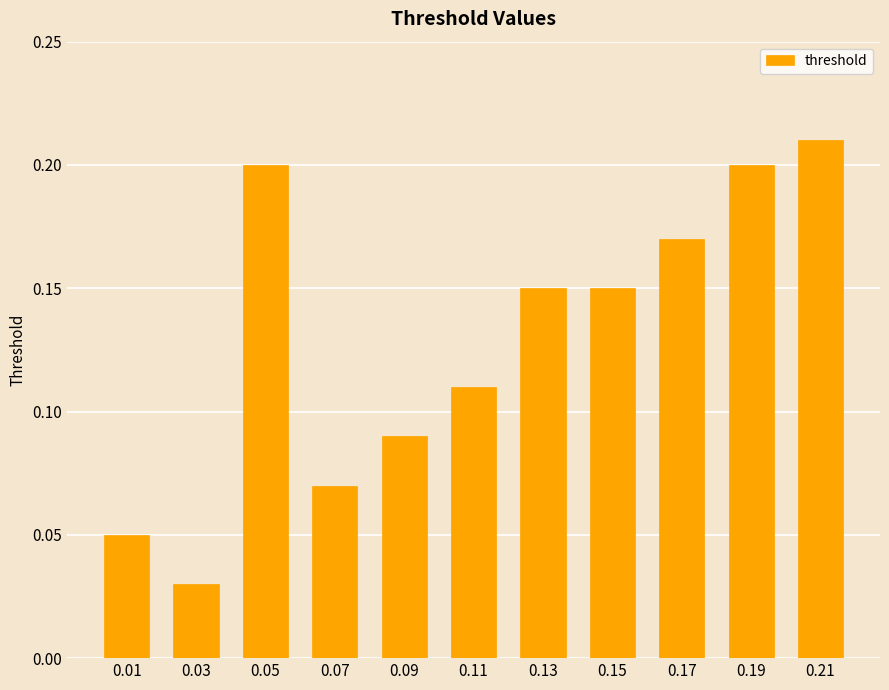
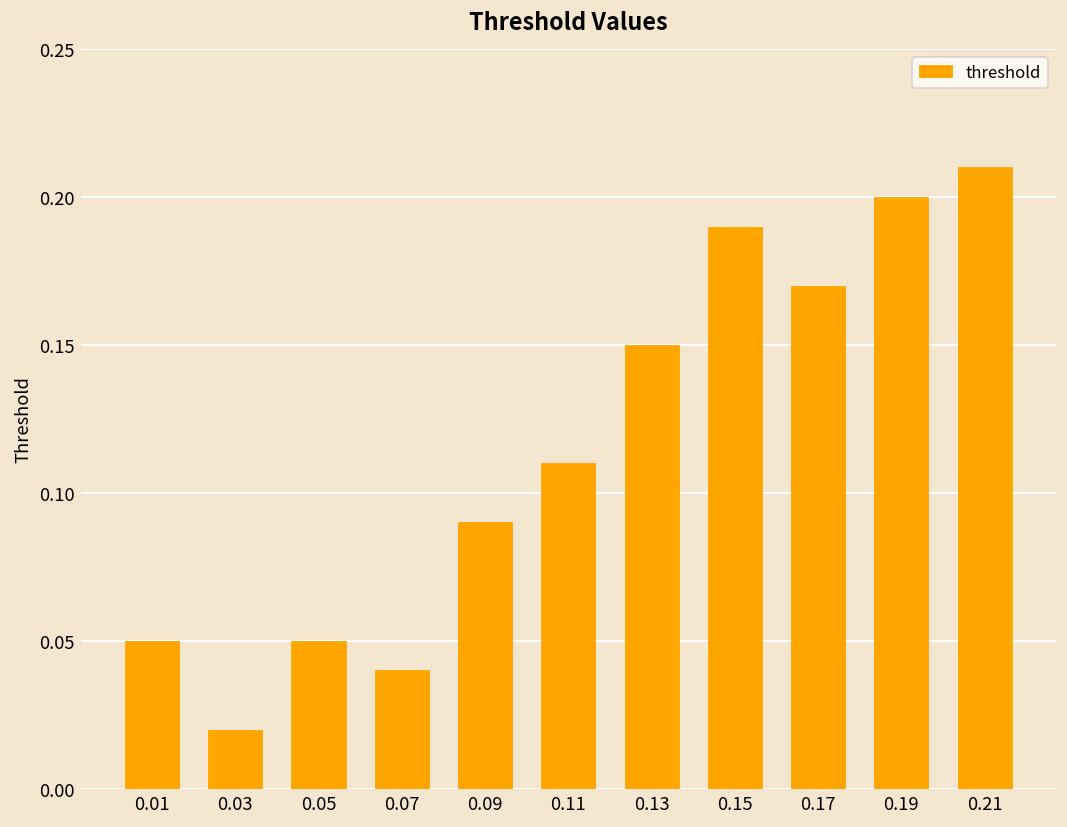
0.03: 0.03 -> 0.02
0.05: 0.20 -> 0.05
0.07: 0.07 -> 0.04
0.15: 0.15 -> 0.19
